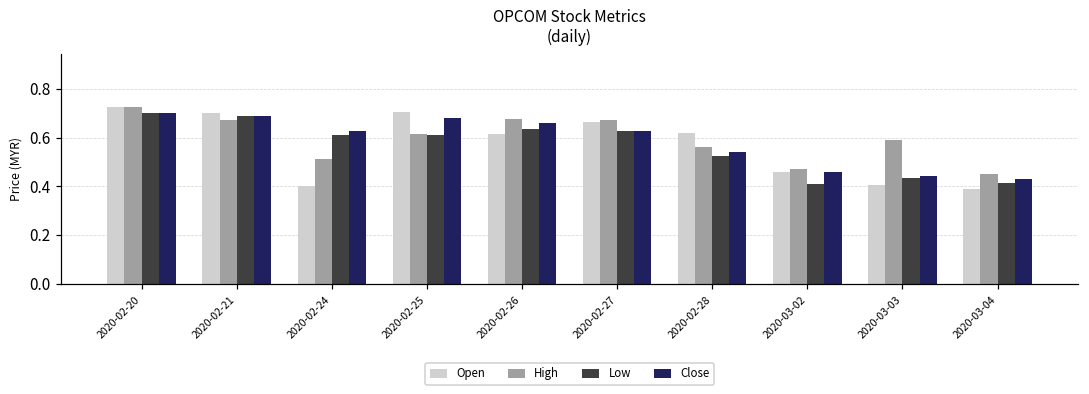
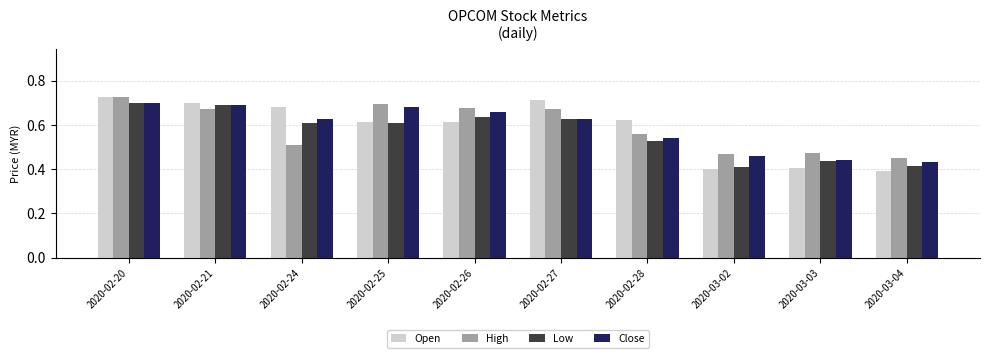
Open, 2020-02-24: 0.40 -> 0.68
Open, 2020-02-25: 0.71 -> 0.62
High, 2020-02-25: 0.61 -> 0.70
Open, 2020-02-27: 0.67 -> 0.71
Open, 2020-03-02: 0.46 -> 0.40
High, 2020-03-03: 0.59 -> 0.48
